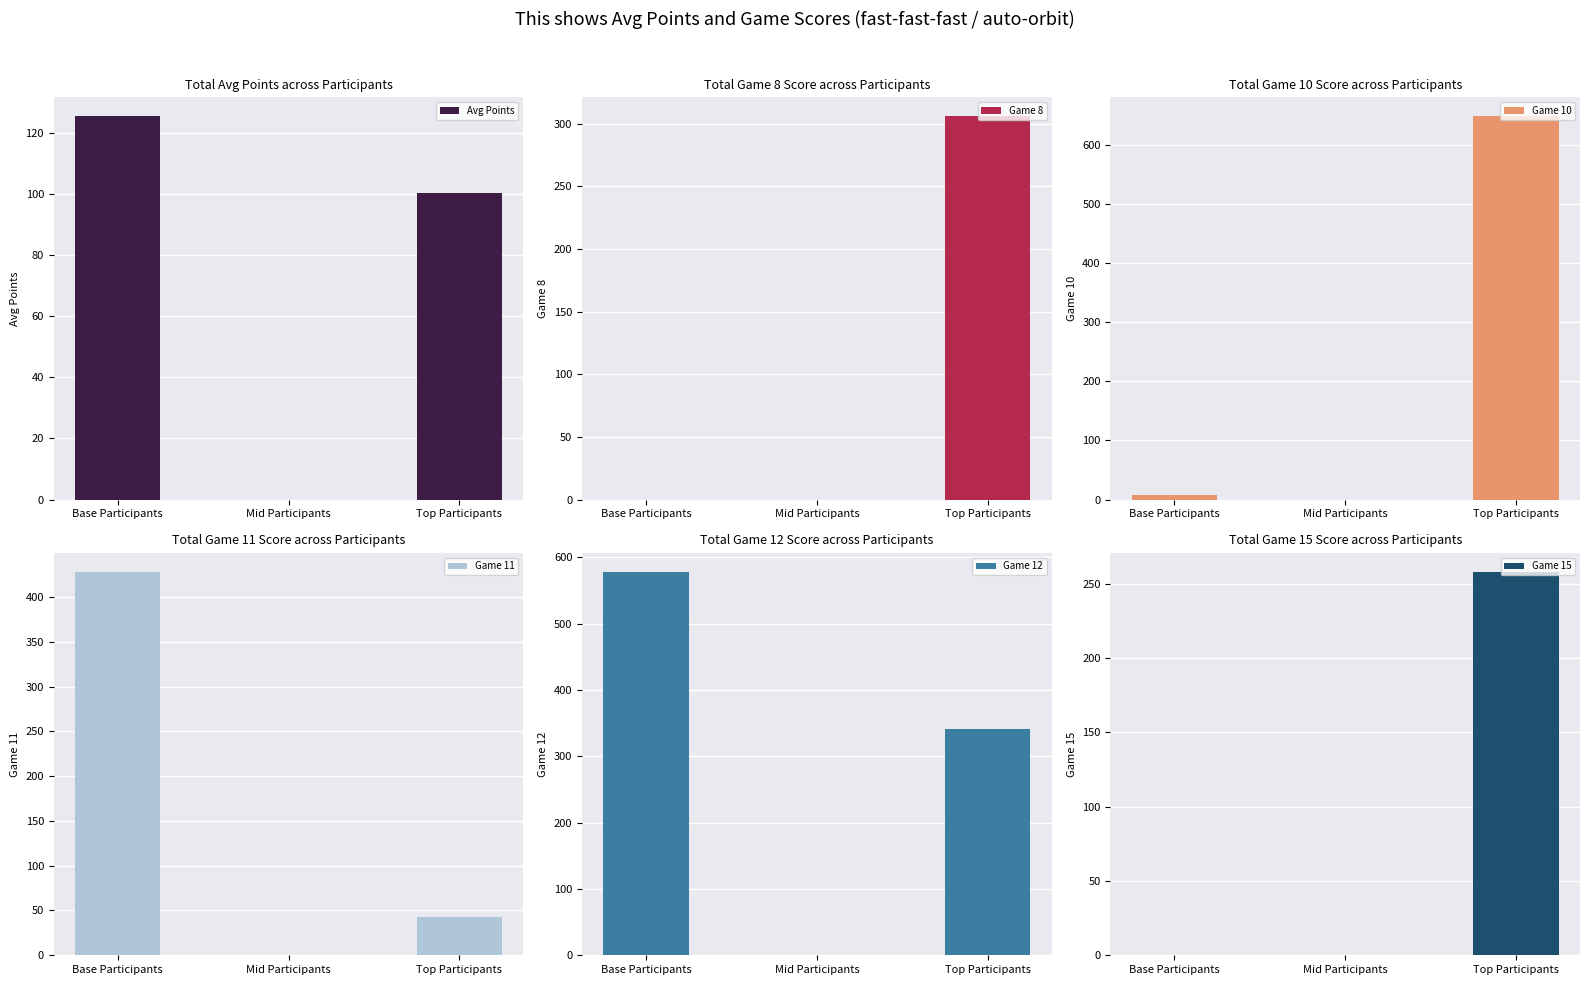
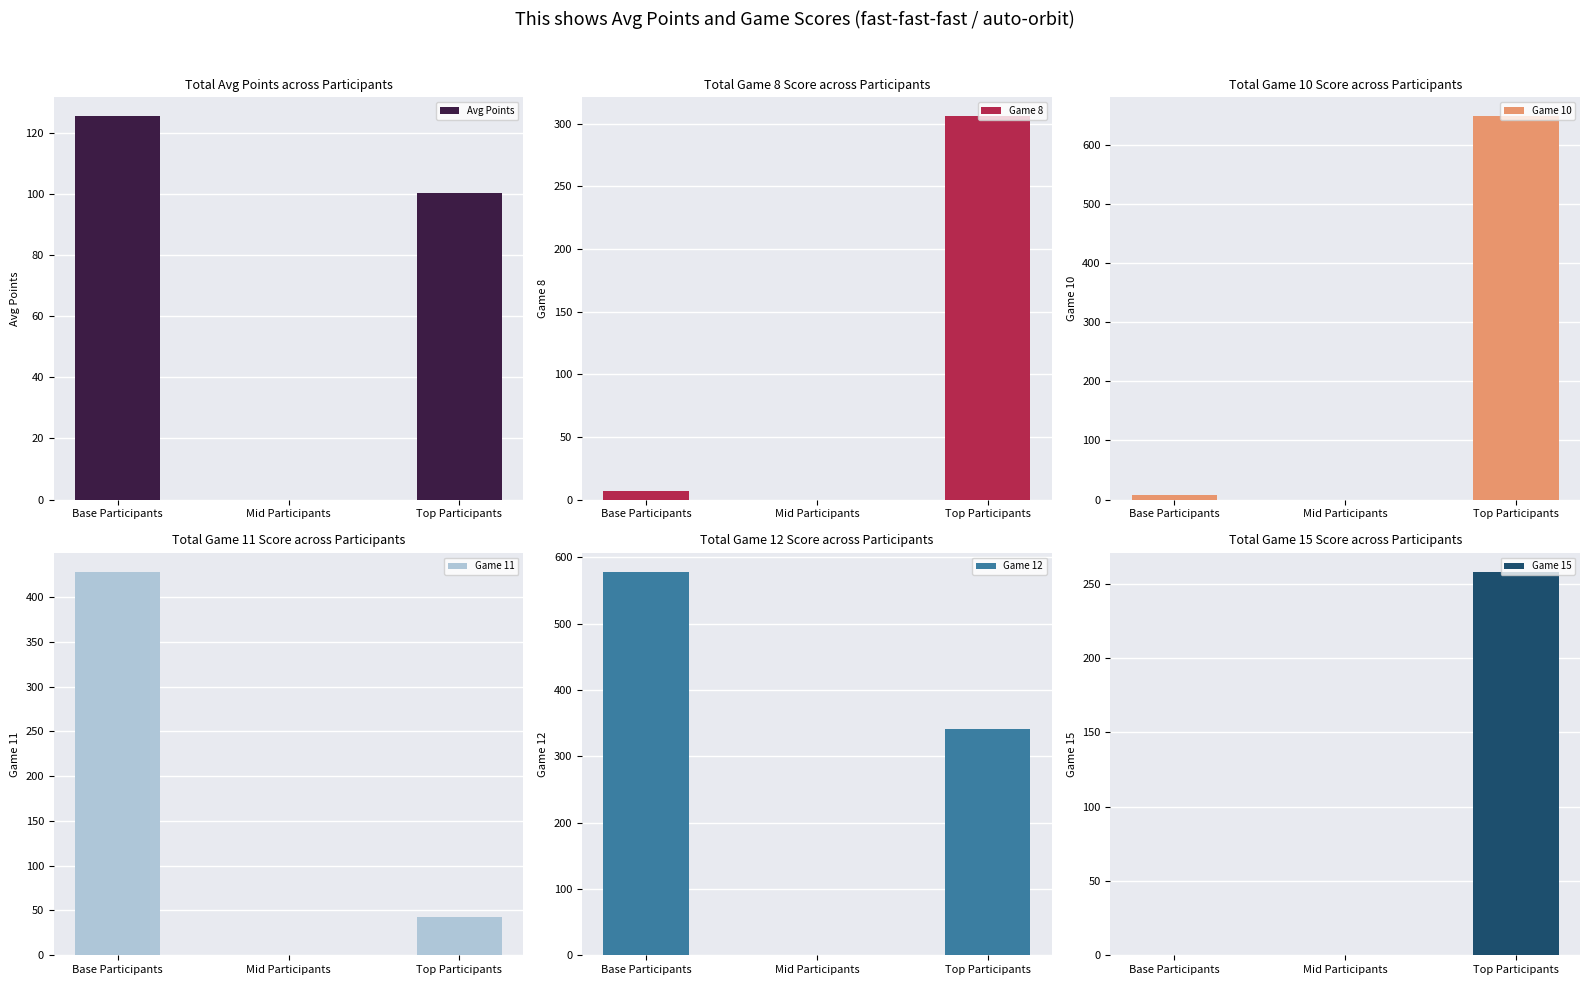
Total Game 8 Score across Participants, Base Participants: 0 -> 7
